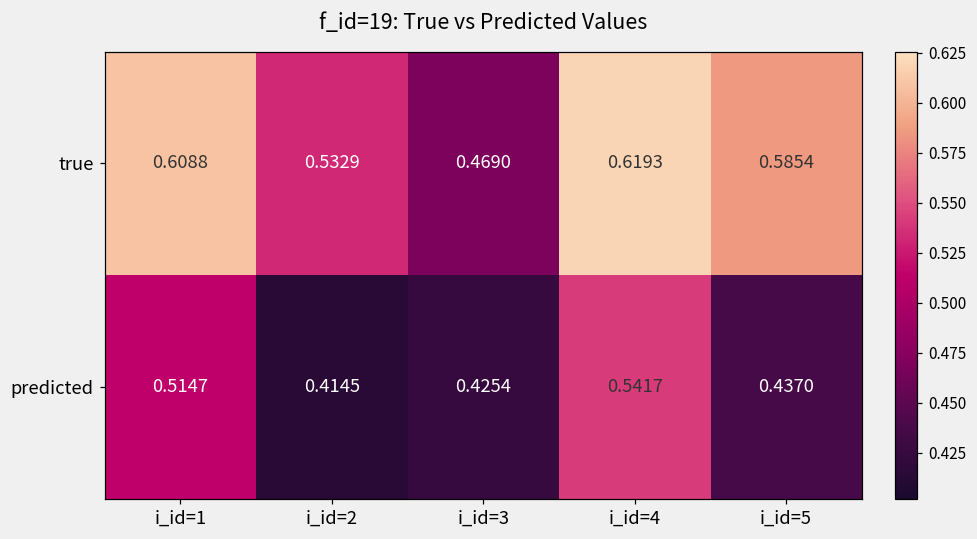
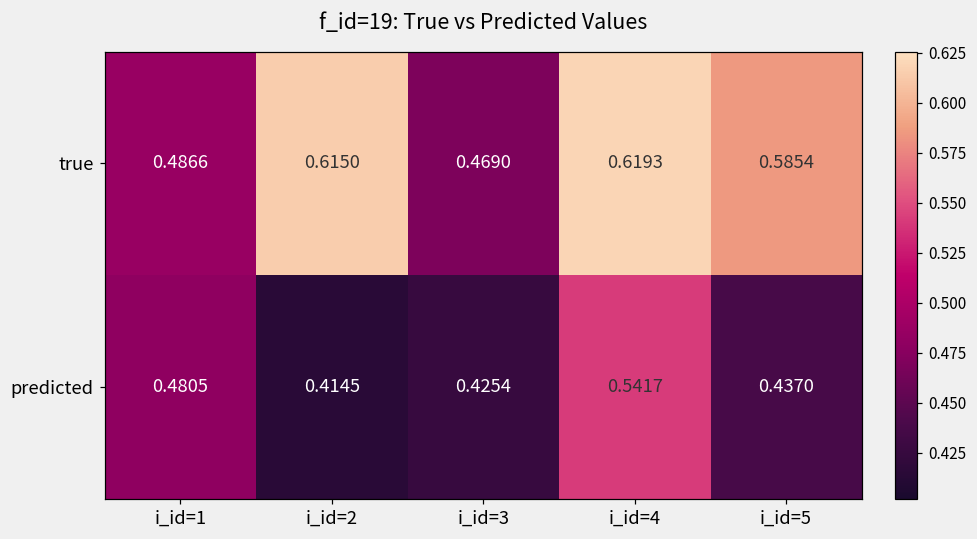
true, i_id=1: 0.6088 -> 0.4866
true, i_id=2: 0.5329 -> 0.6150
predicted, i_id=1: 0.5147 -> 0.4805
